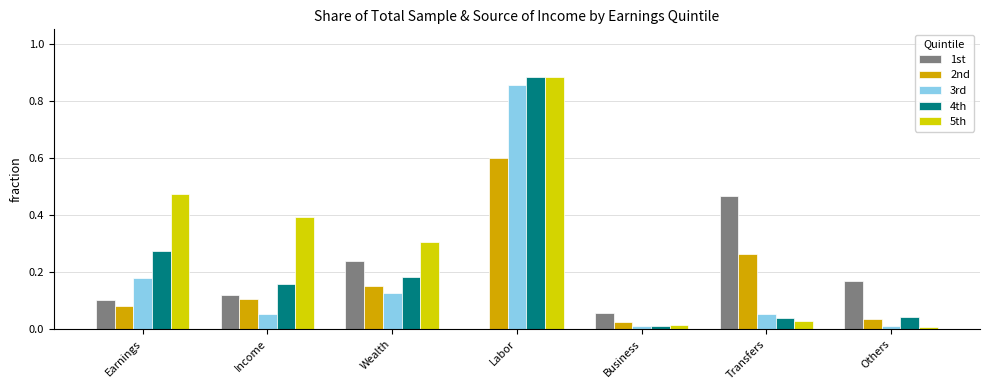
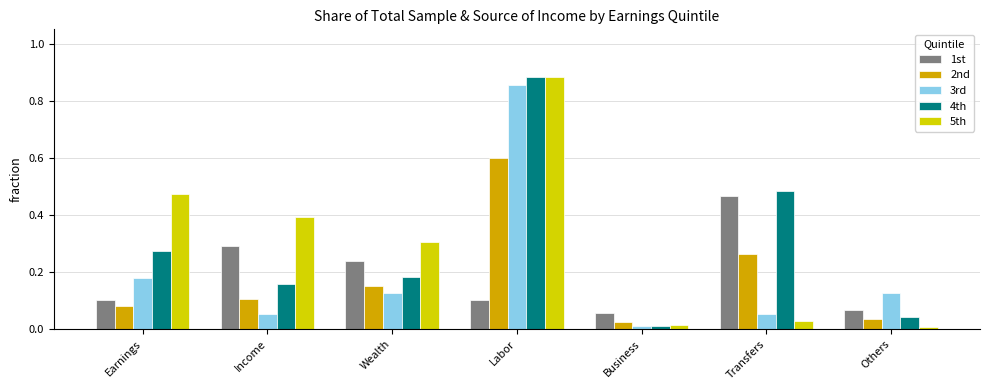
1st, Income: 0.12 -> 0.29
1st, Labor: 0.0 -> 0.1
4th, Transfers: 0.04 -> 0.48
1st, Others: 0.17 -> 0.07
3rd, Others: 0.01 -> 0.12
